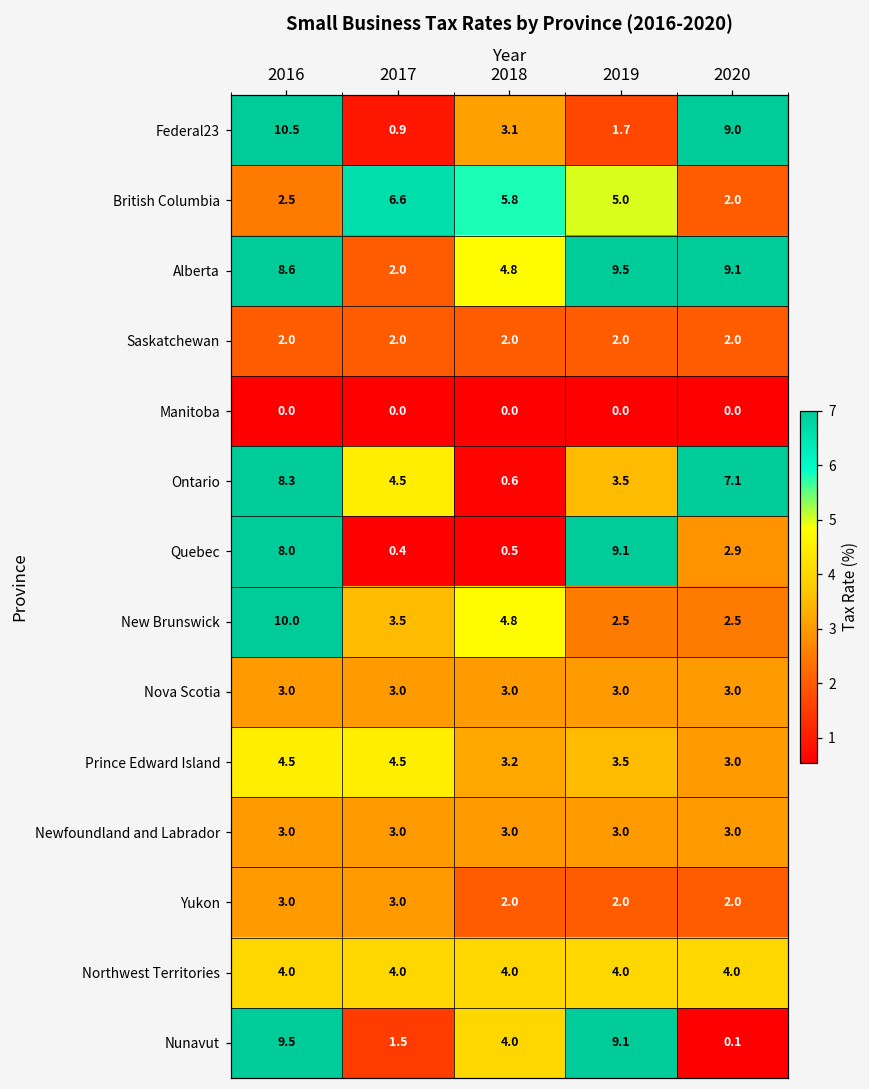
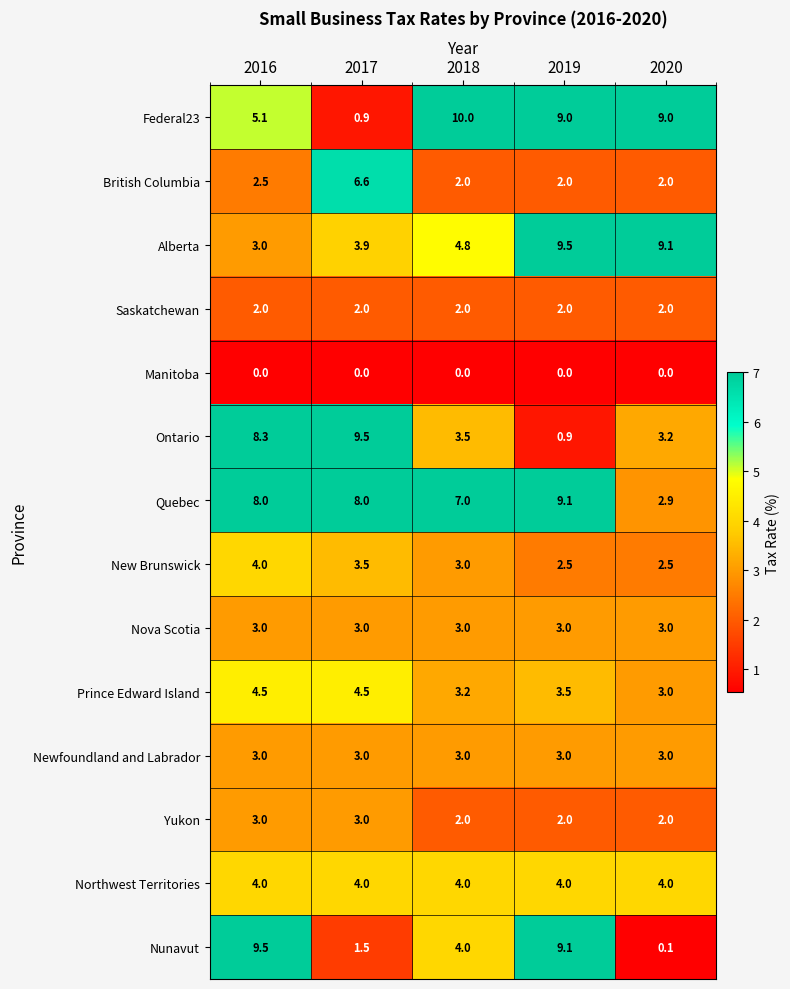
Federal23, 2016: 10.5 -> 5.1
Federal23, 2018: 3.1 -> 10.0
Federal23, 2019: 1.7 -> 9.0
British Columbia, 2018: 5.8 -> 2.0
British Columbia, 2019: 5.0 -> 2.0
Alberta, 2016: 8.6 -> 3.0
Alberta, 2017: 2.0 -> 3.9
Ontario, 2017: 4.5 -> 9.5
Ontario, 2018: 0.6 -> 3.5
Ontario, 2019: 3.5 -> 0.9
Ontario, 2020: 7.1 -> 3.2
Quebec, 2017: 0.4 -> 8.0
Quebec, 2018: 0.5 -> 7.0
New Brunswick, 2016: 10.0 -> 4.0
New Brunswick, 2018: 4.8 -> 3.0
